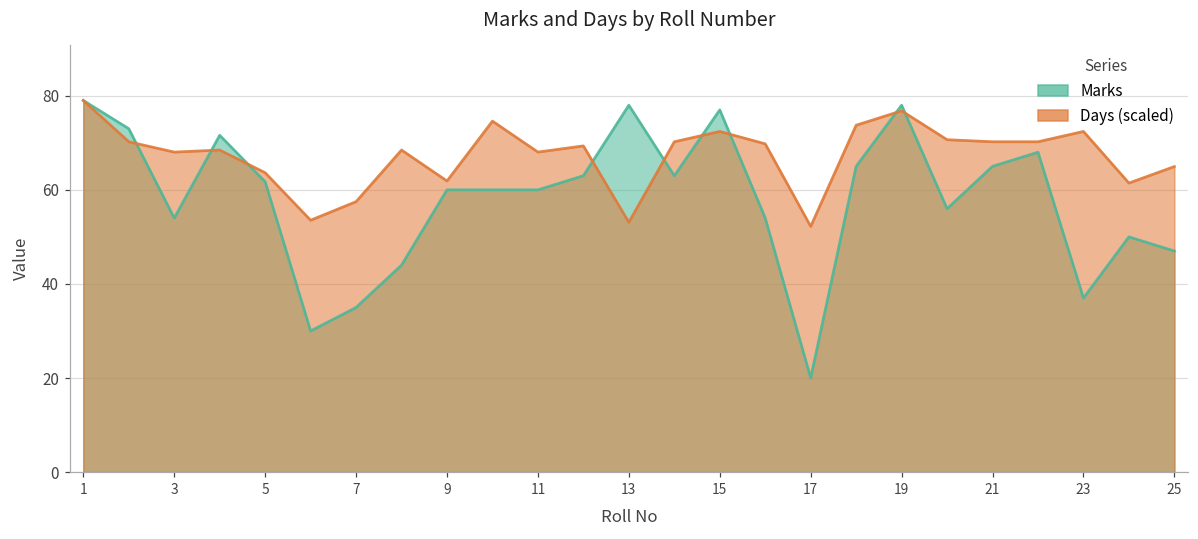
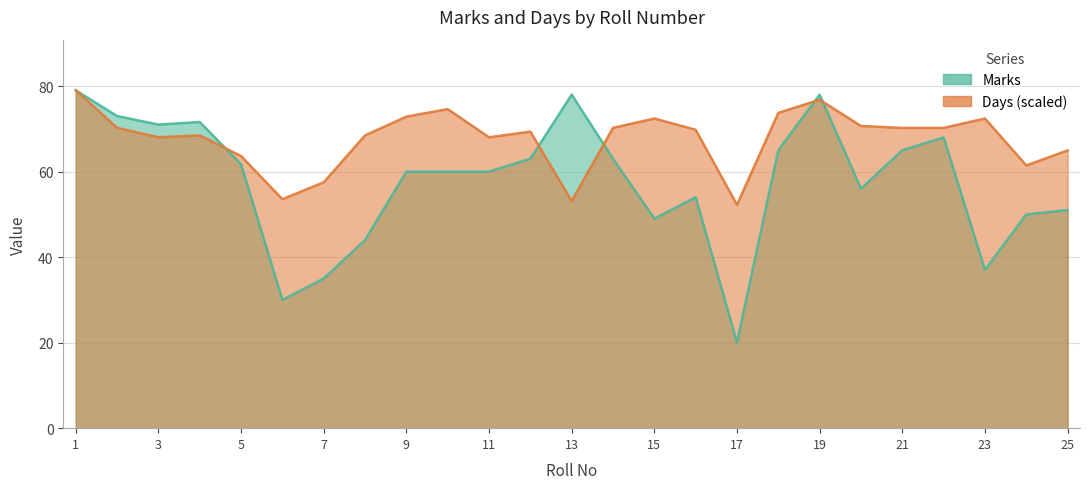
Marks, 3: 54 -> 71
Days (scaled), 9: 62 -> 73
Marks, 15: 77 -> 49
Marks, 25: 47 -> 51
